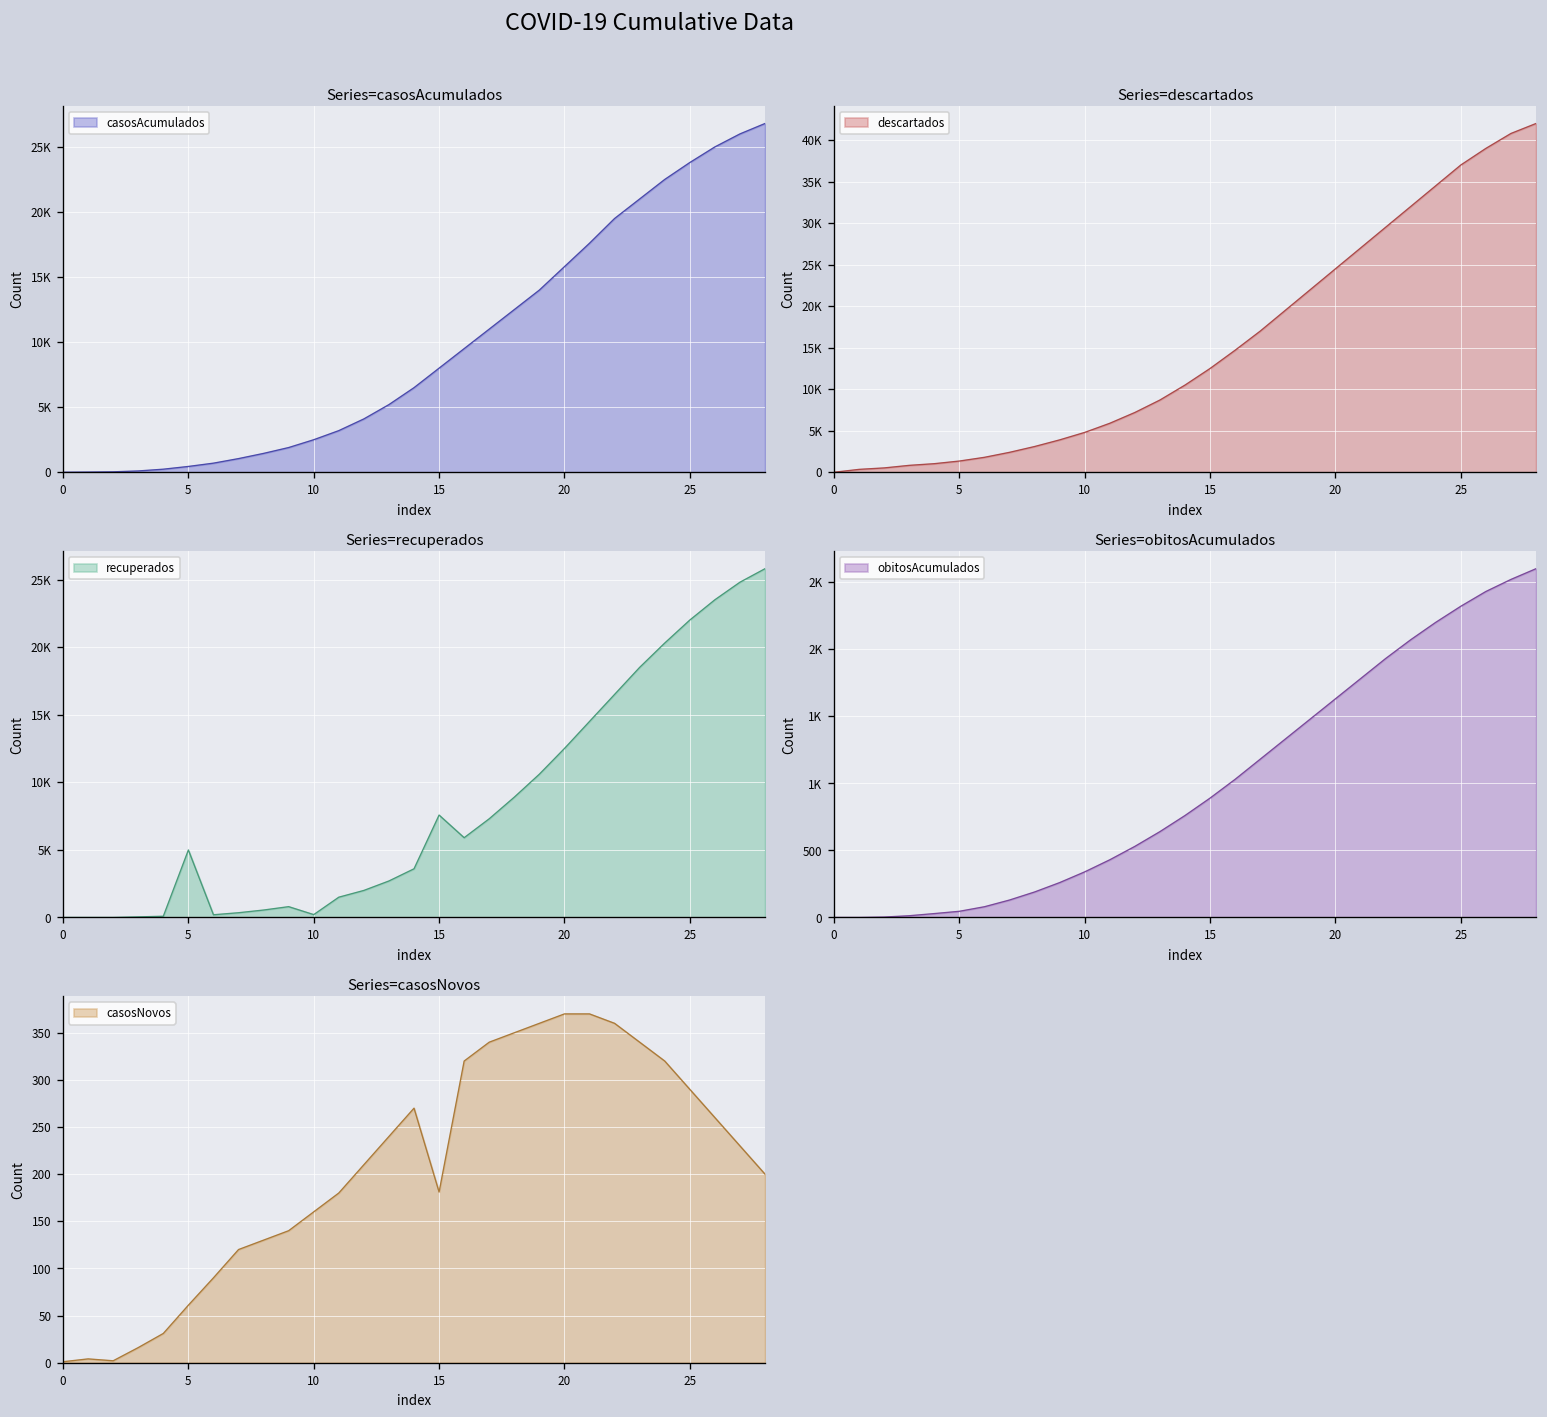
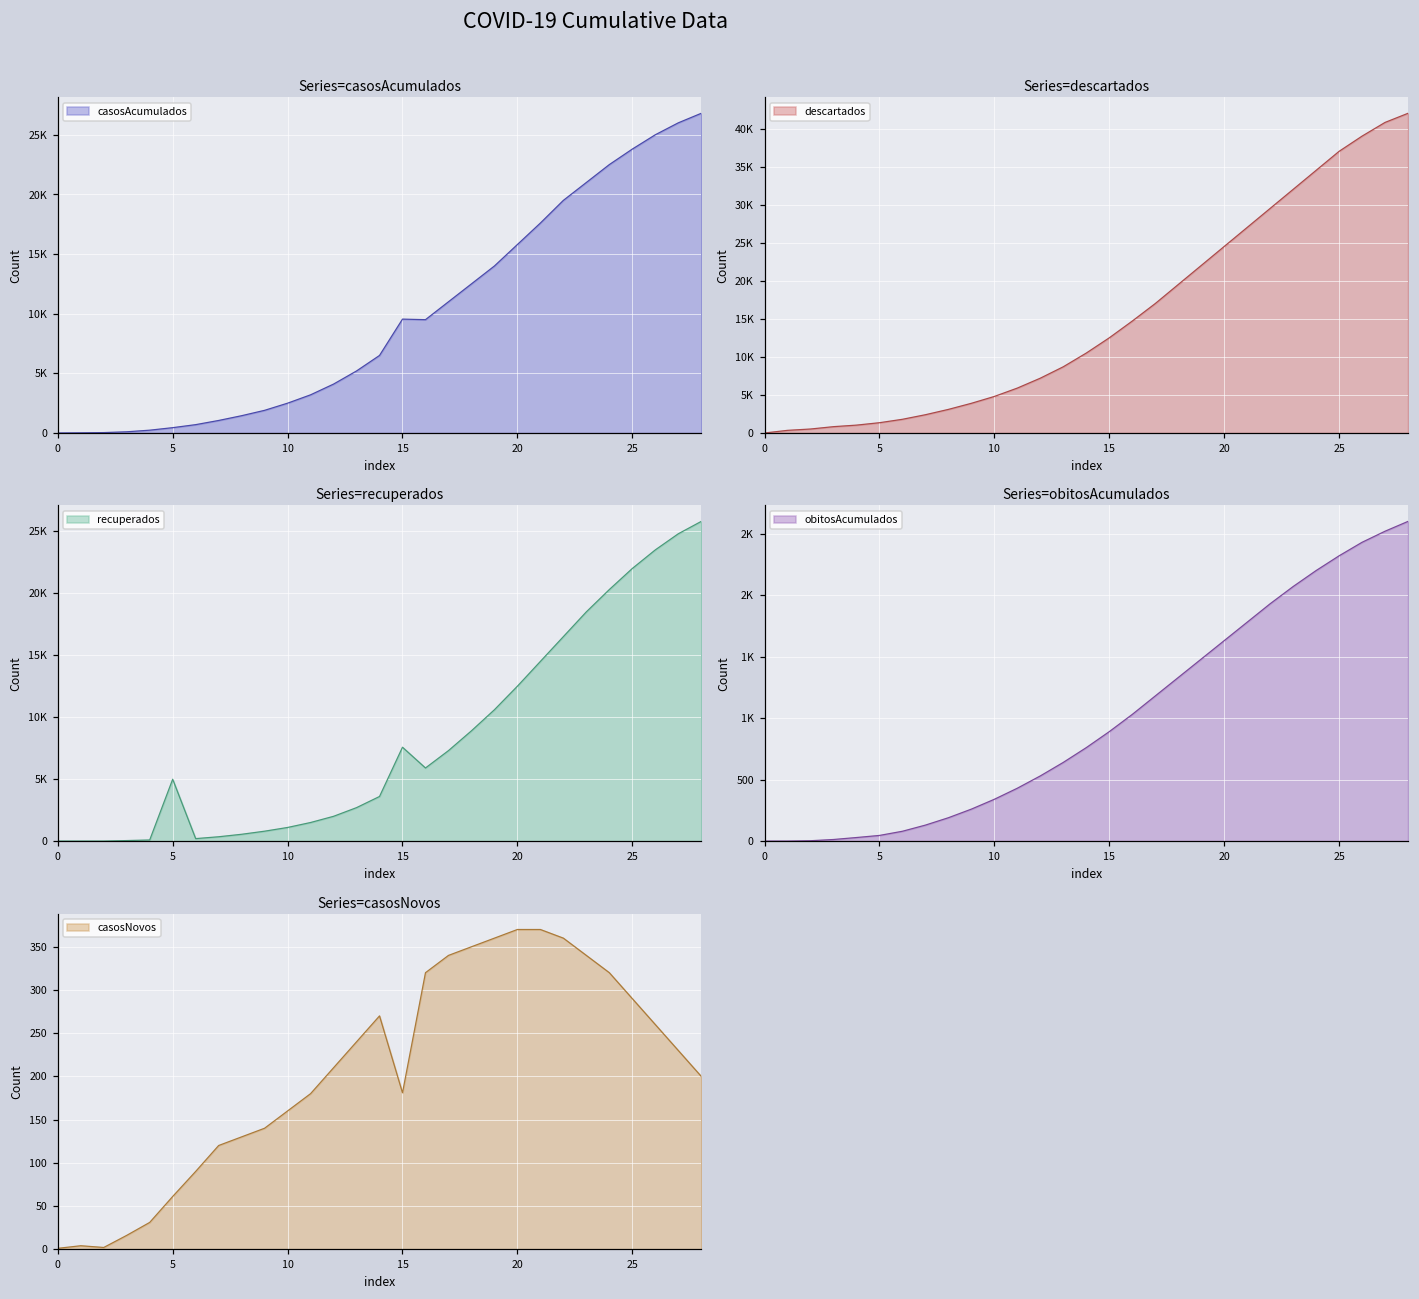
Series=casosAcumulados, 15: 8000 -> 9500
Series=recuperados, 10: 200 -> 1100
